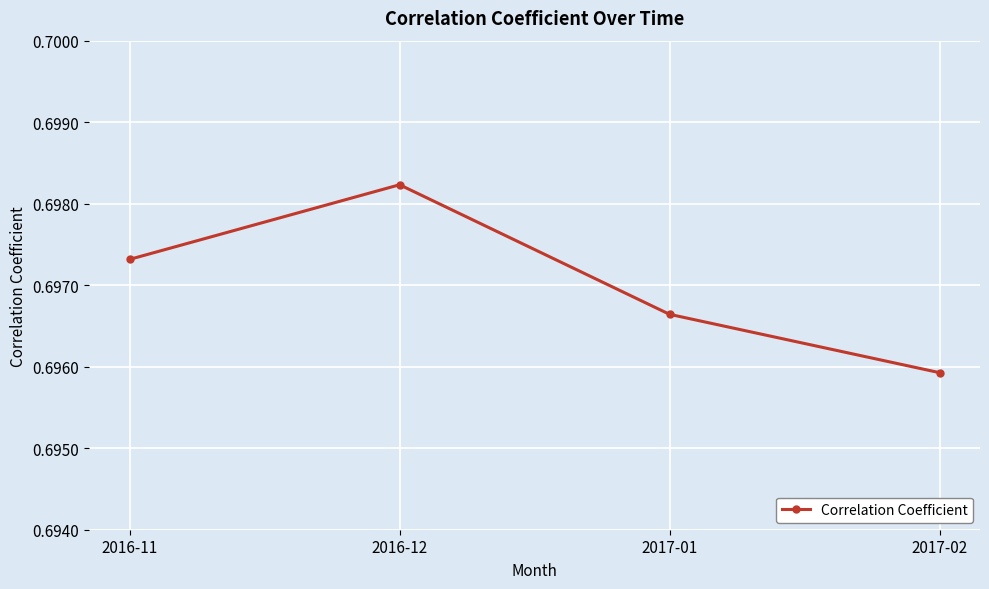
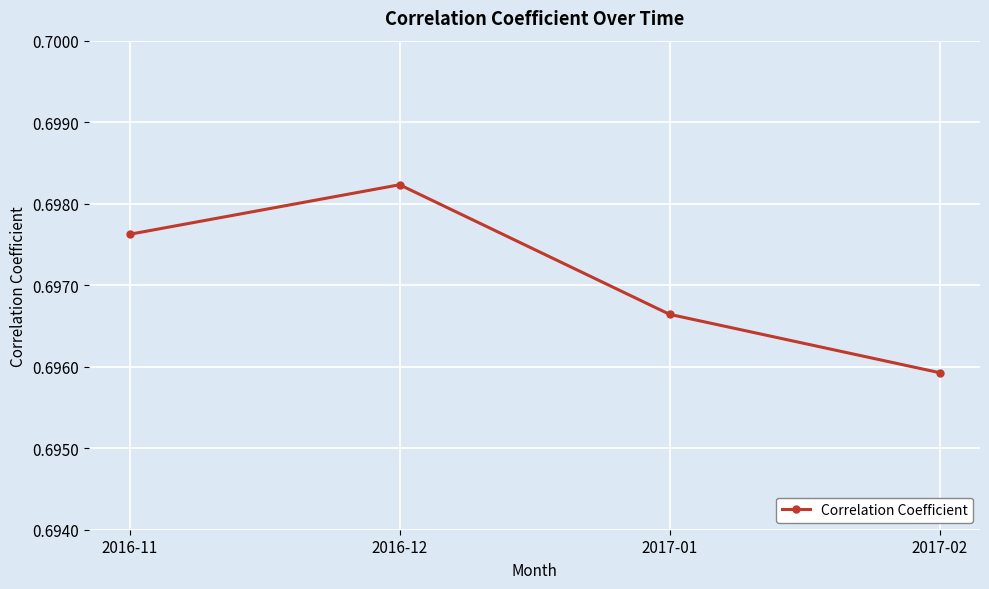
2016-11: 0.6973 -> 0.6976
